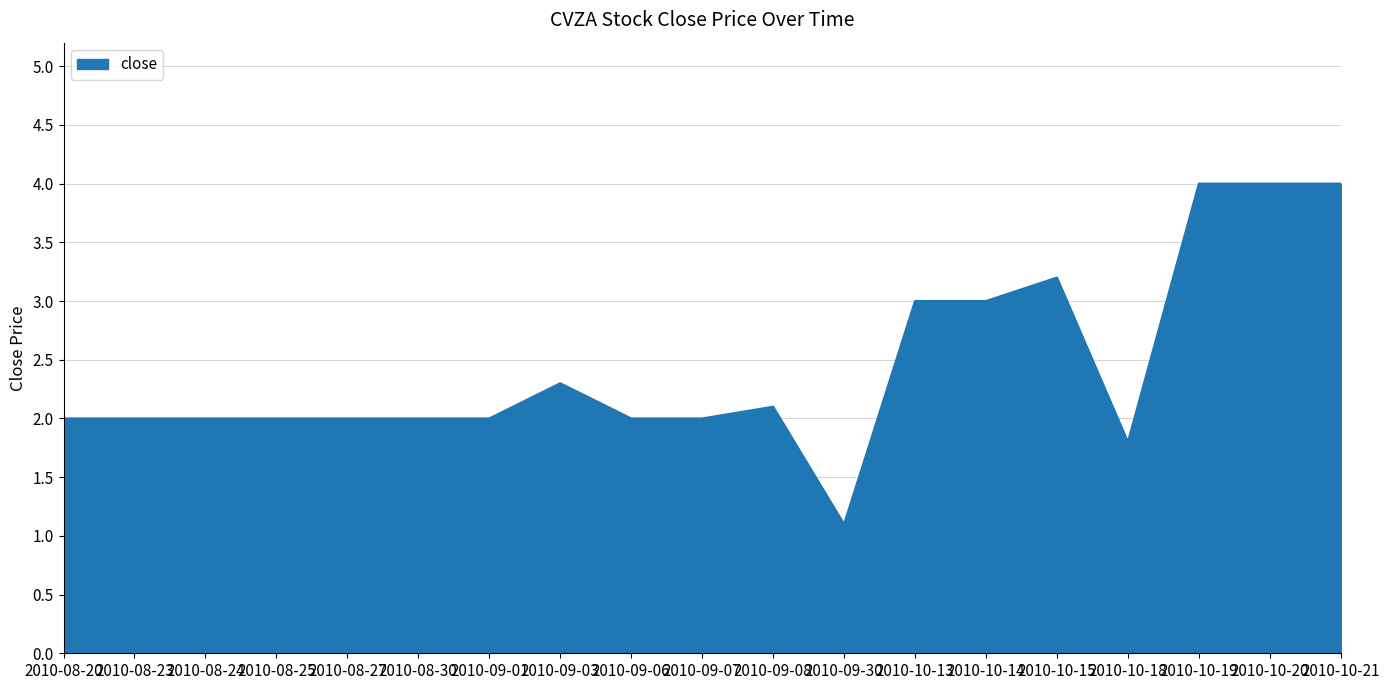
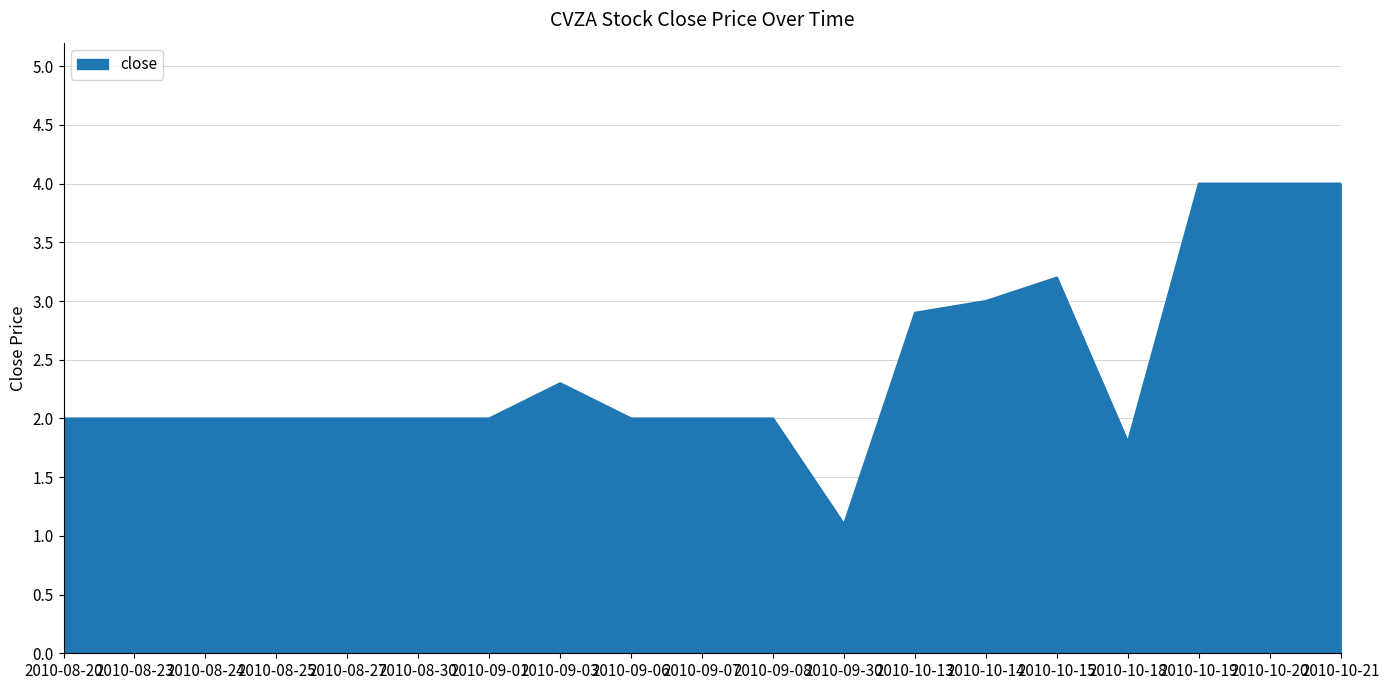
2010-09-08: 2.1 -> 2.0
2010-10-13: 3.0 -> 2.9
